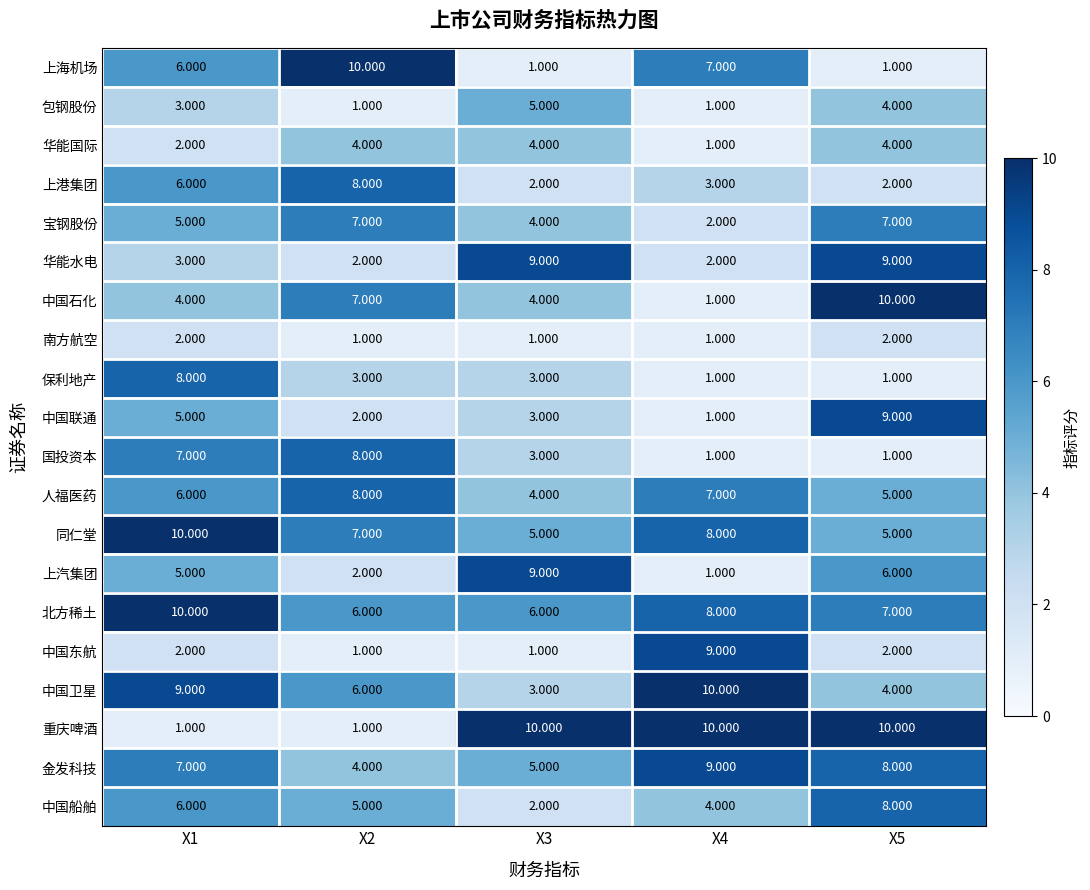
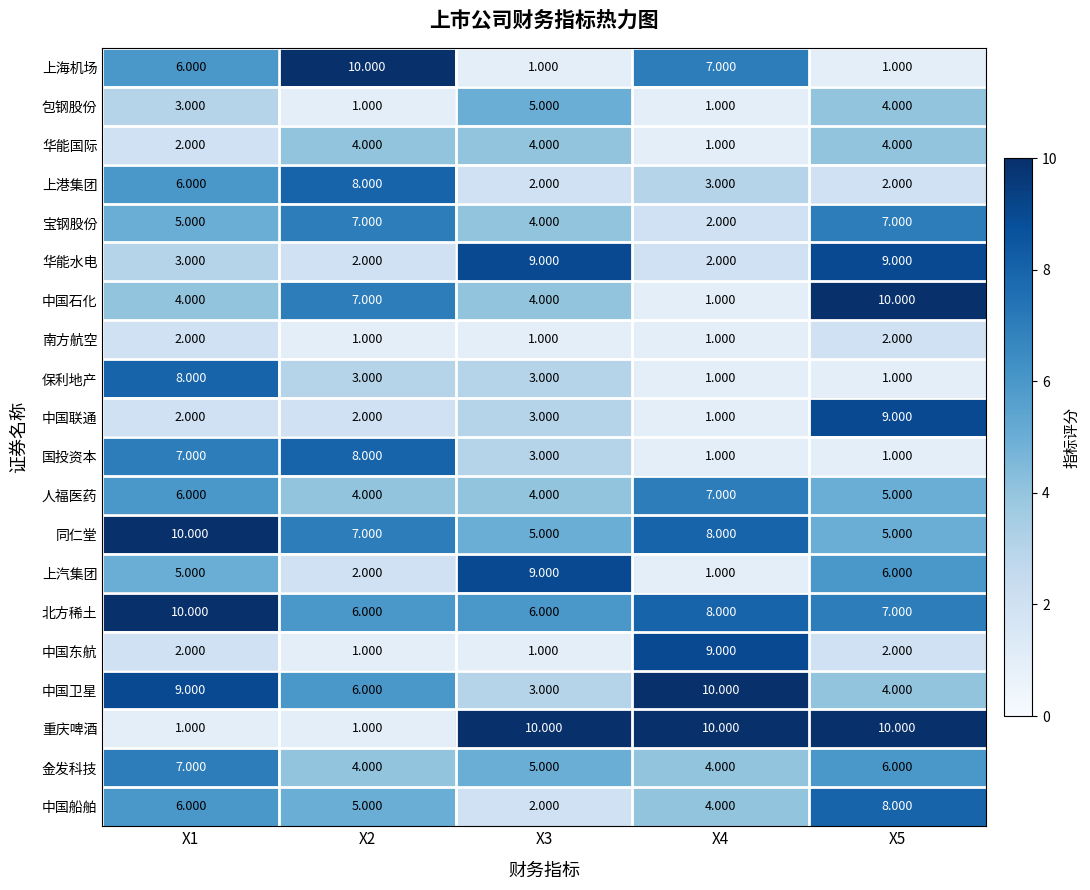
中国联通, X1: 5.000 -> 2.000
人福医药, X2: 8.000 -> 4.000
金发科技, X4: 9.000 -> 4.000
金发科技, X5: 8.000 -> 6.000
